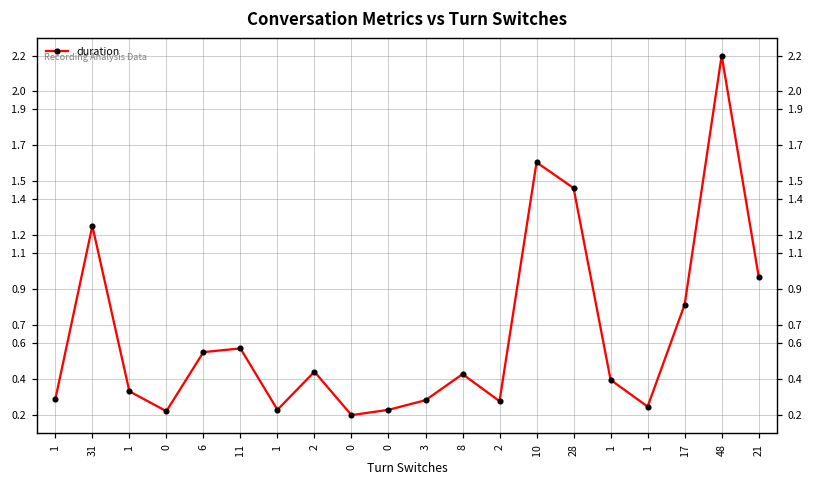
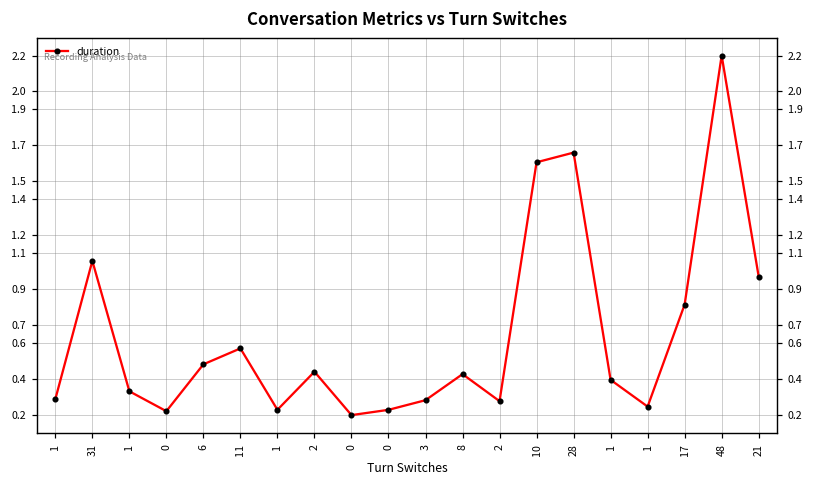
31: 1.25 -> 1.06
6: 0.55 -> 0.48
28: 1.46 -> 1.66
